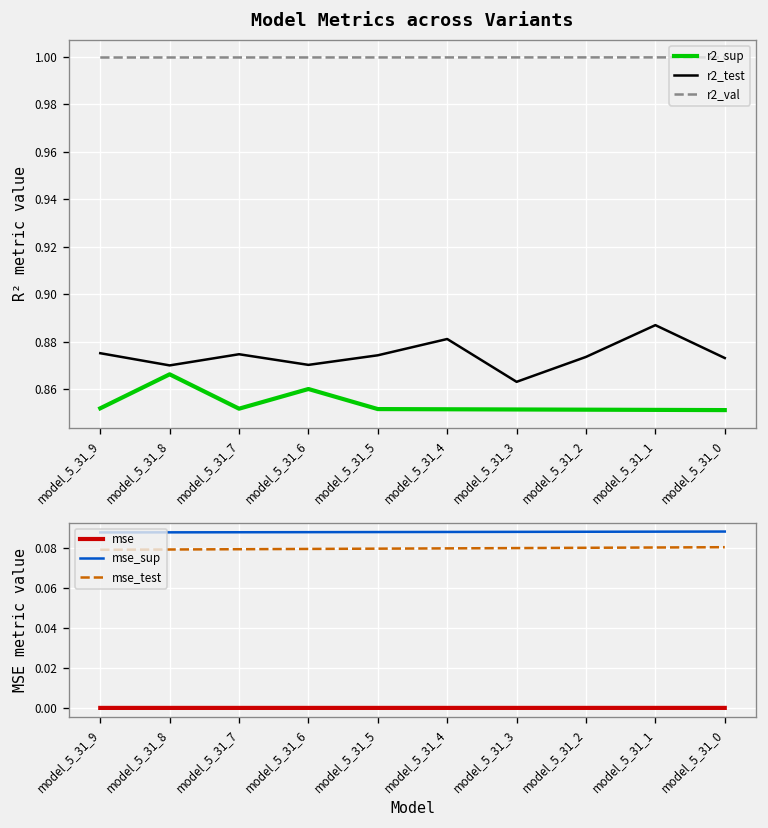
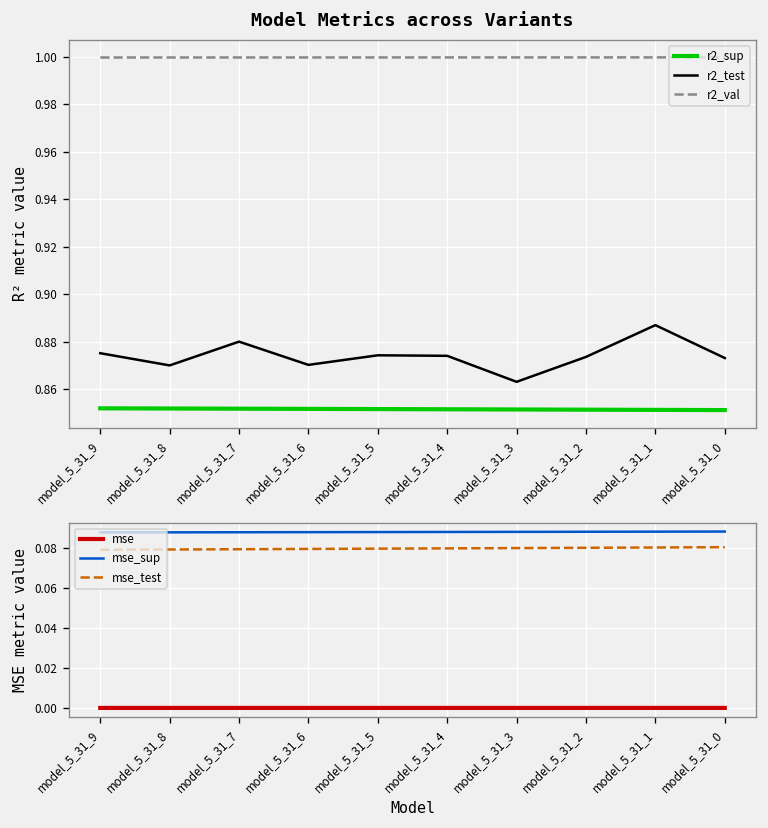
Model Metrics across Variants, r2_sup, model_5_31_8: 0.866 -> 0.852
Model Metrics across Variants, r2_test, model_5_31_7: 0.875 -> 0.880
Model Metrics across Variants, r2_sup, model_5_31_6: 0.860 -> 0.852
Model Metrics across Variants, r2_test, model_5_31_4: 0.881 -> 0.874
